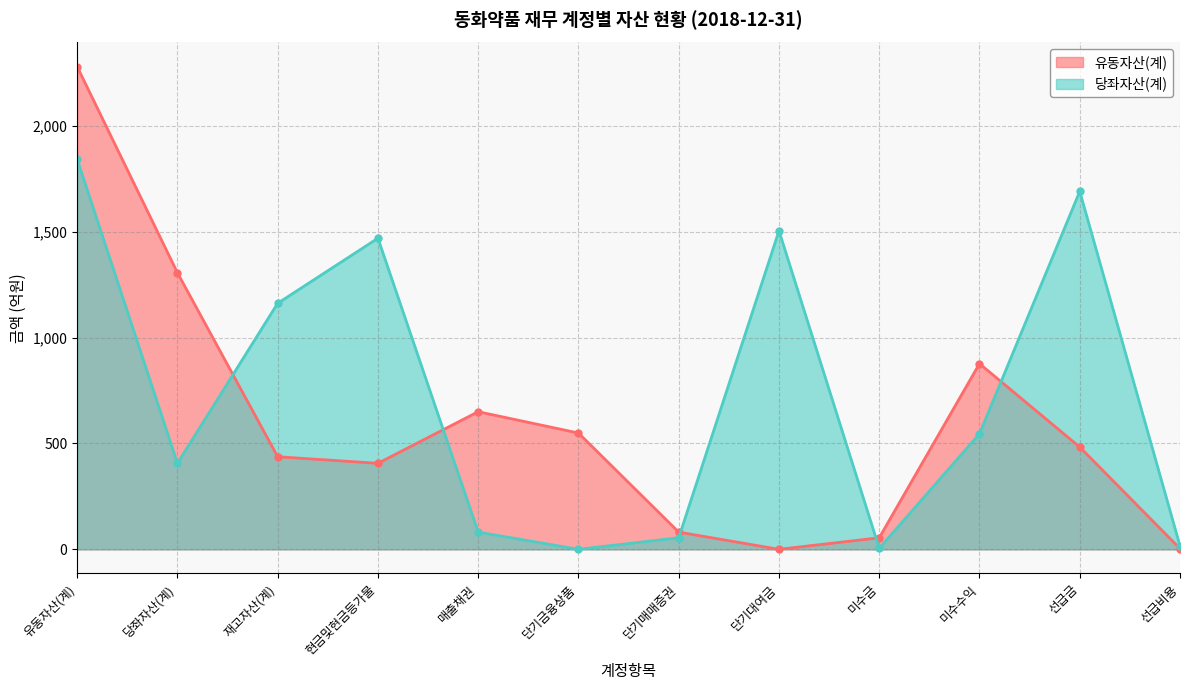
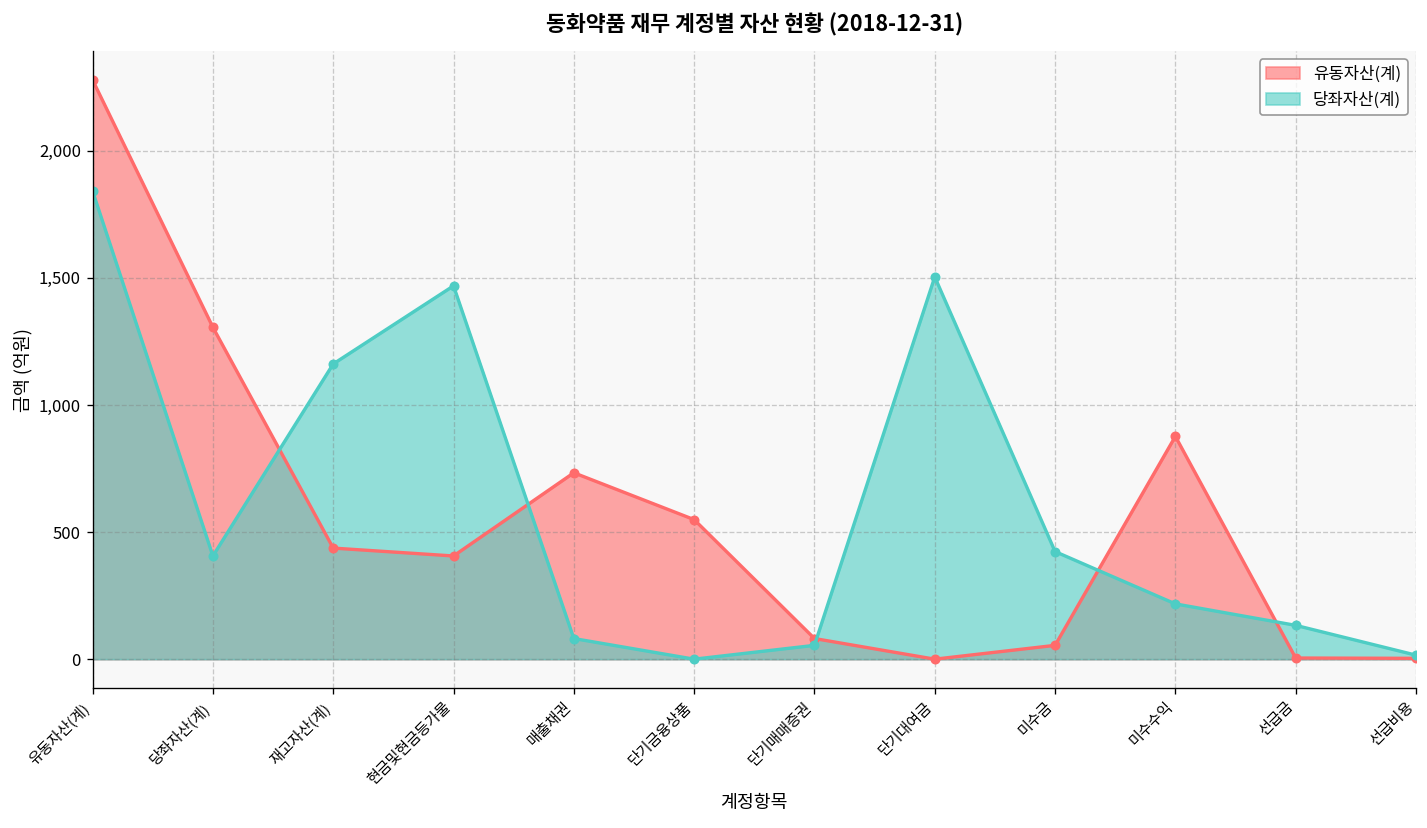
유동자산(계), 매출채권: 650 -> 730
당좌자산(계), 미수금: 10 -> 420
당좌자산(계), 미수수익: 550 -> 220
유동자산(계), 선급금: 480 -> 0
당좌자산(계), 선급금: 1,690 -> 130
